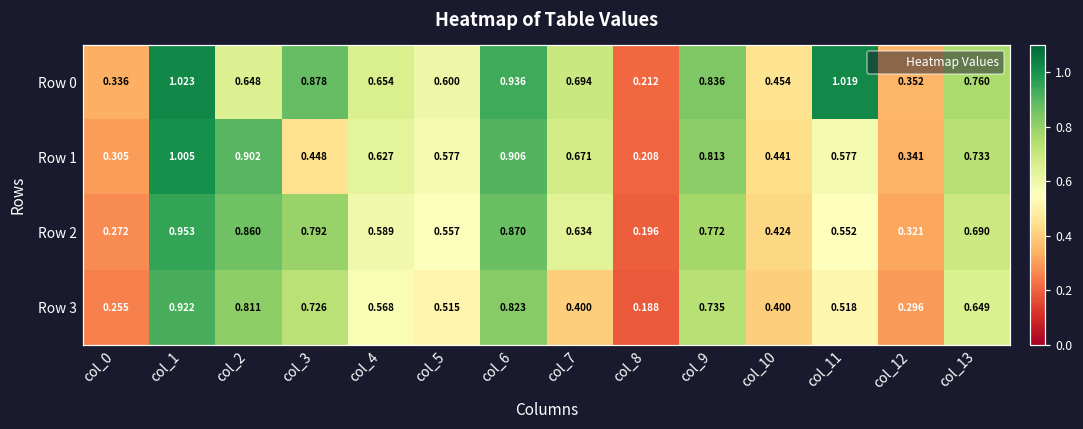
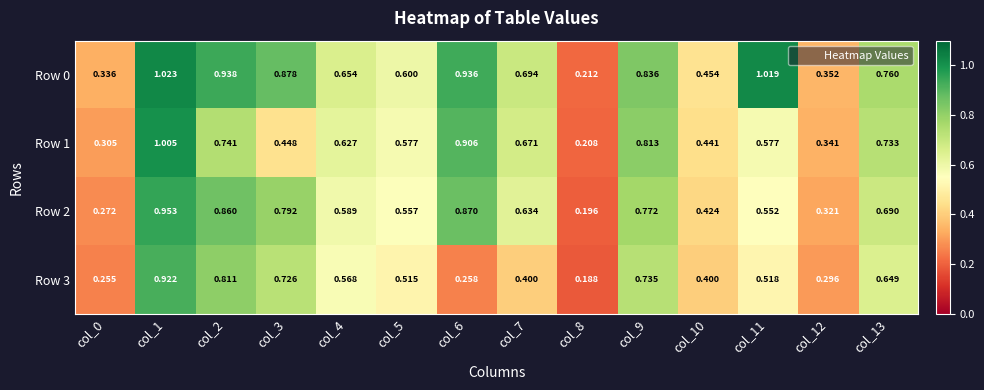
Row 0, col_2: 0.648 -> 0.938
Row 1, col_2: 0.902 -> 0.741
Row 3, col_6: 0.823 -> 0.258
